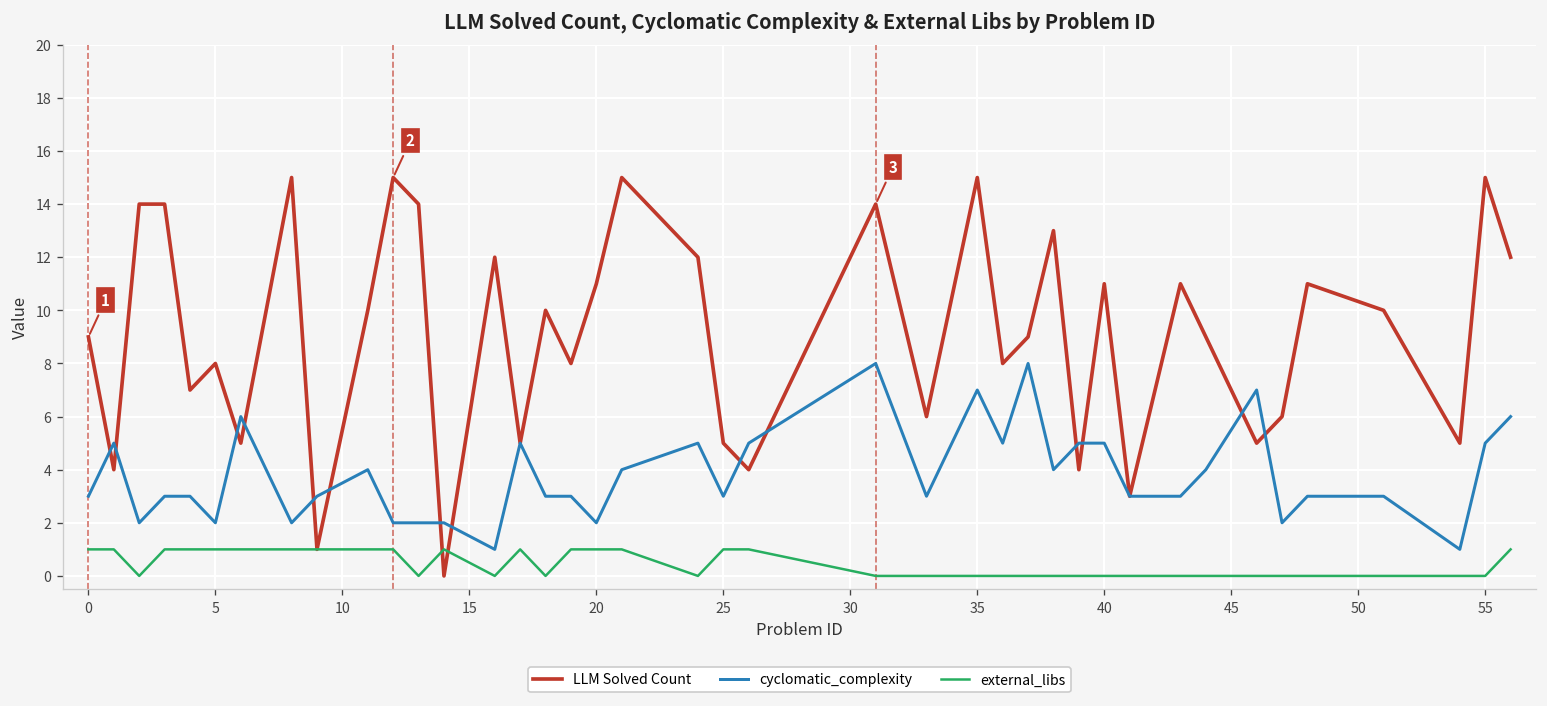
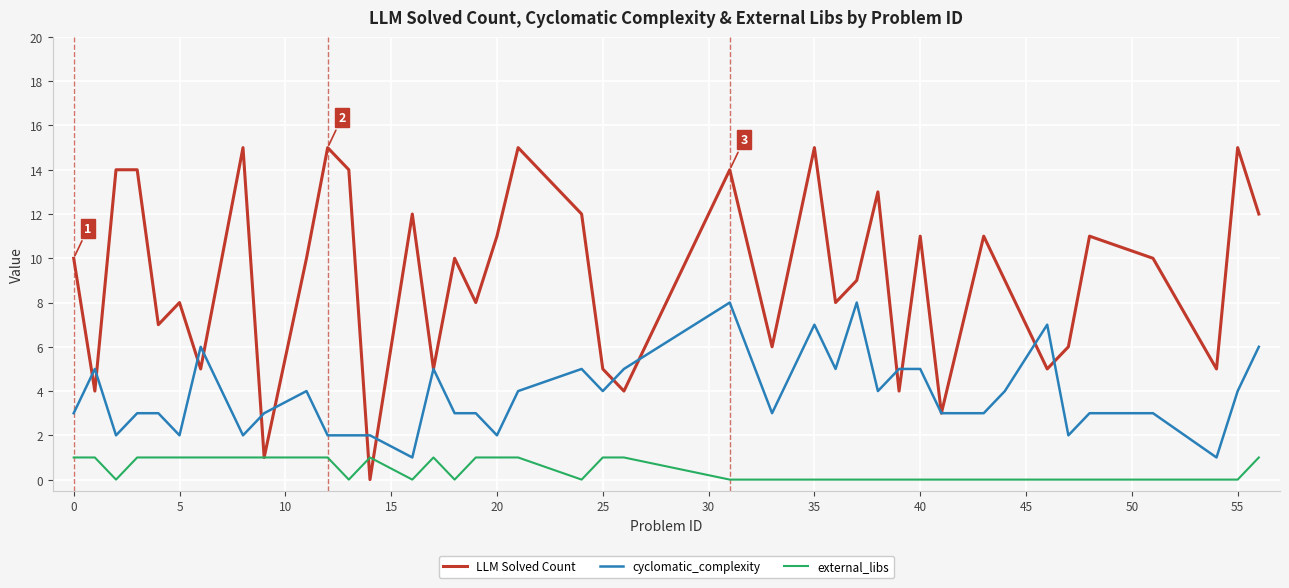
LLM Solved Count, 0: 9 -> 10
cyclomatic_complexity, 25: 3 -> 4
cyclomatic_complexity, 55: 5 -> 4
